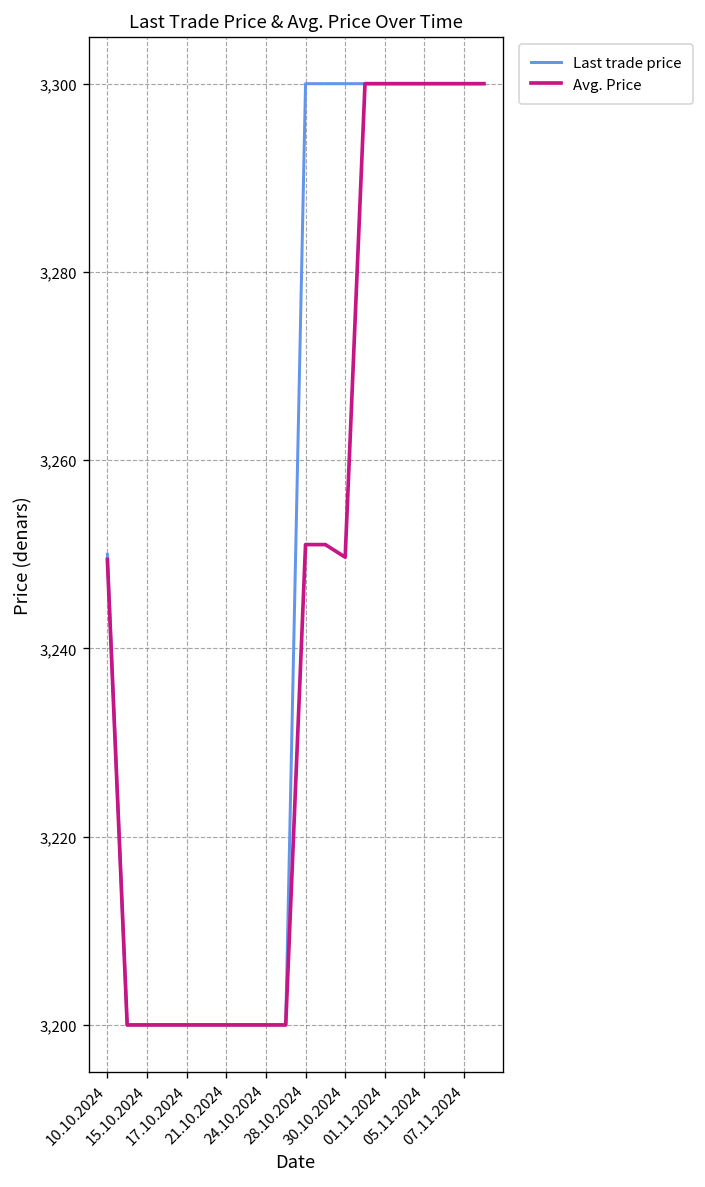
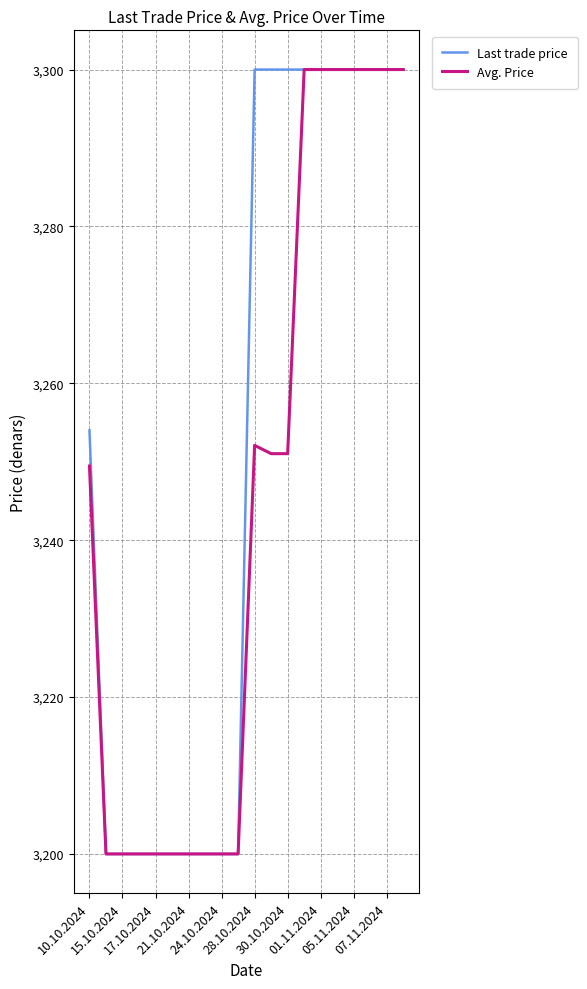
Last trade price, 10.10.2024: 3,250 -> 3,254
Avg. Price, 28.10.2024: 3,251 -> 3,252
Avg. Price, 30.10.2024: 3,250 -> 3,251
